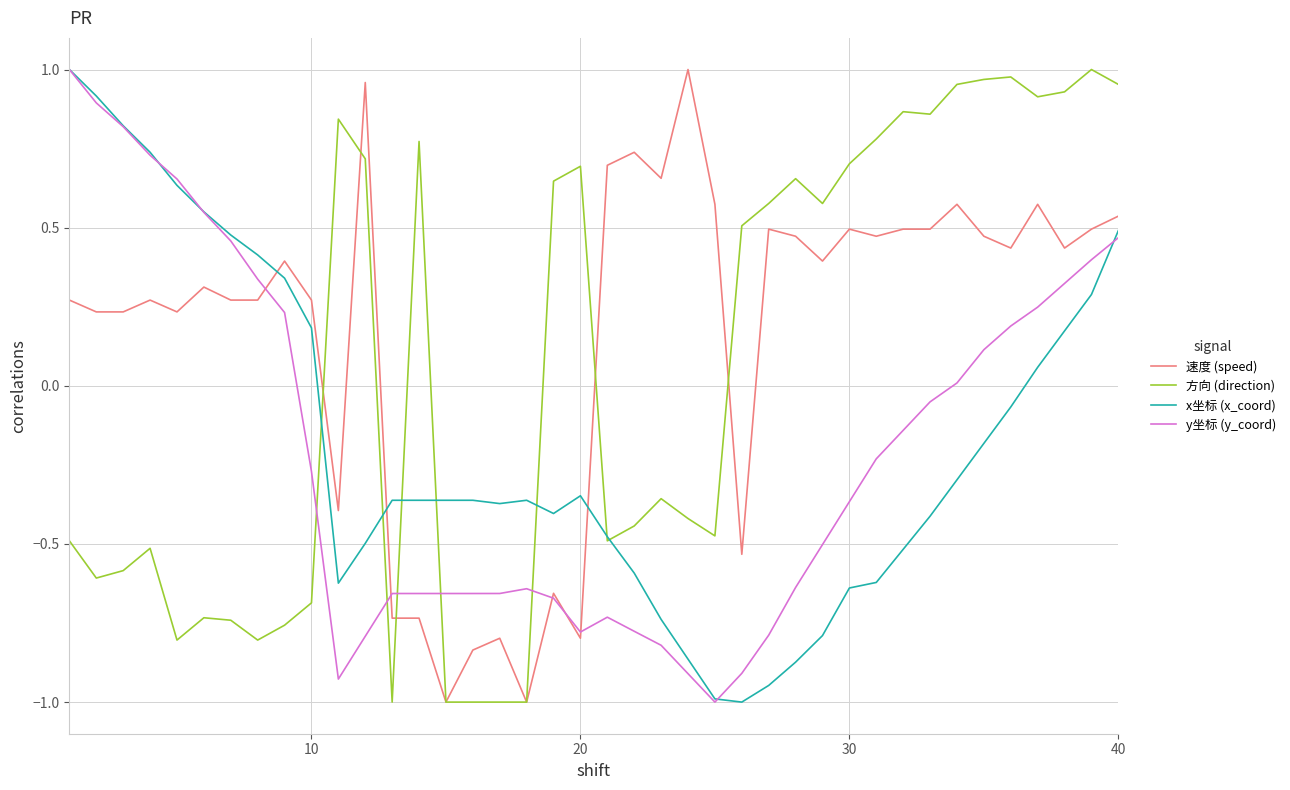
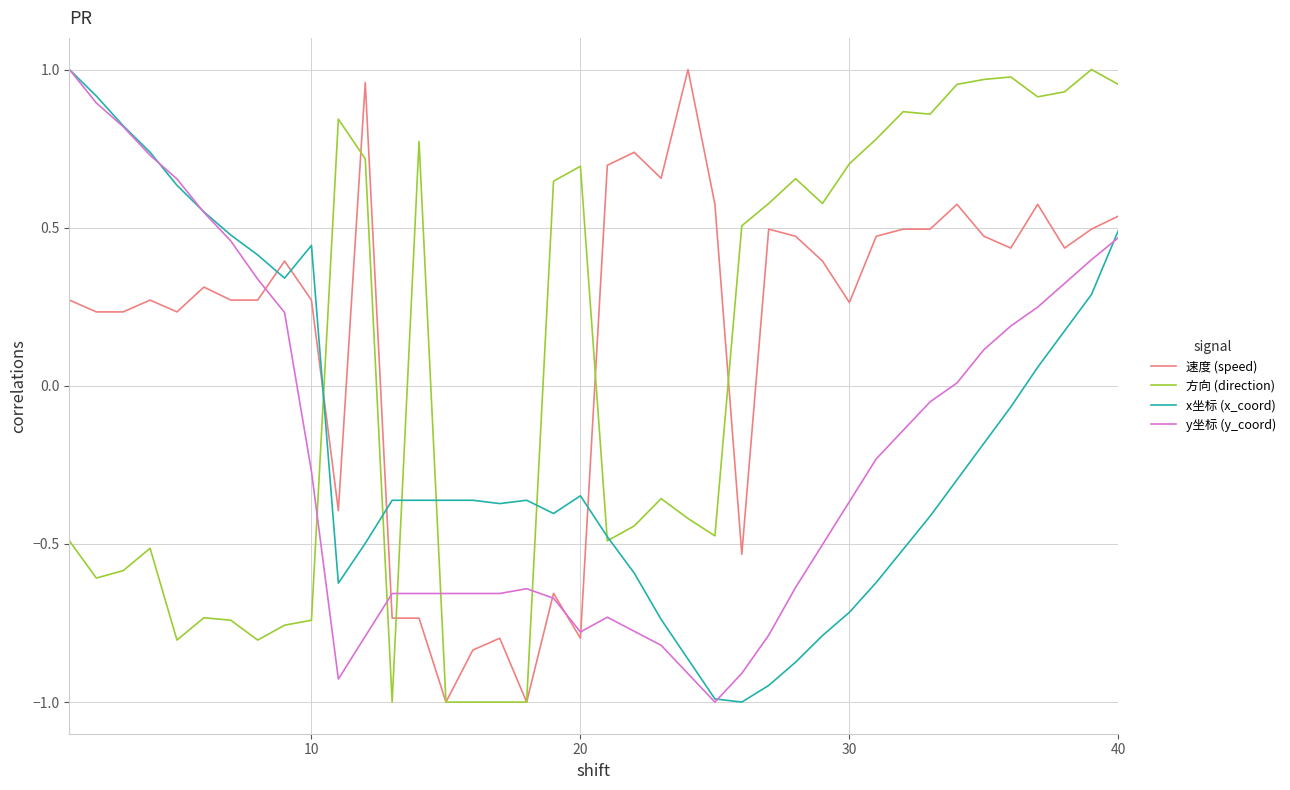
方向 (direction), 10: -0.69 -> -0.74
x坐标 (x_coord), 10: 0.18 -> 0.44
速度 (speed), 30: 0.50 -> 0.26
x坐标 (x_coord), 30: -0.64 -> -0.72
